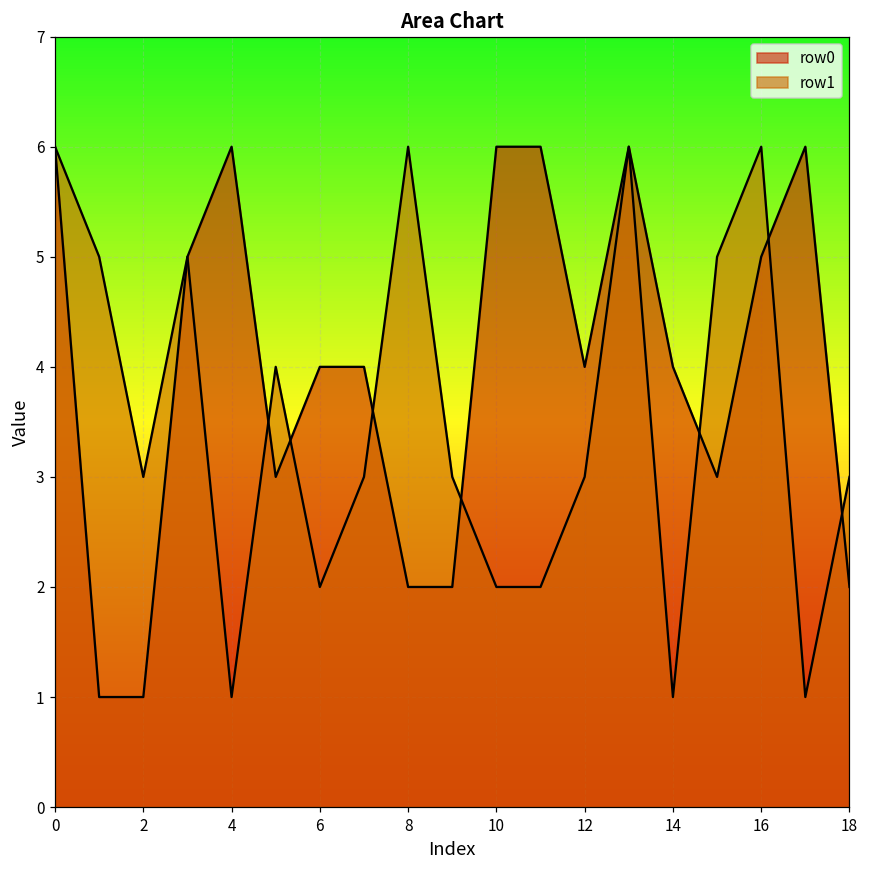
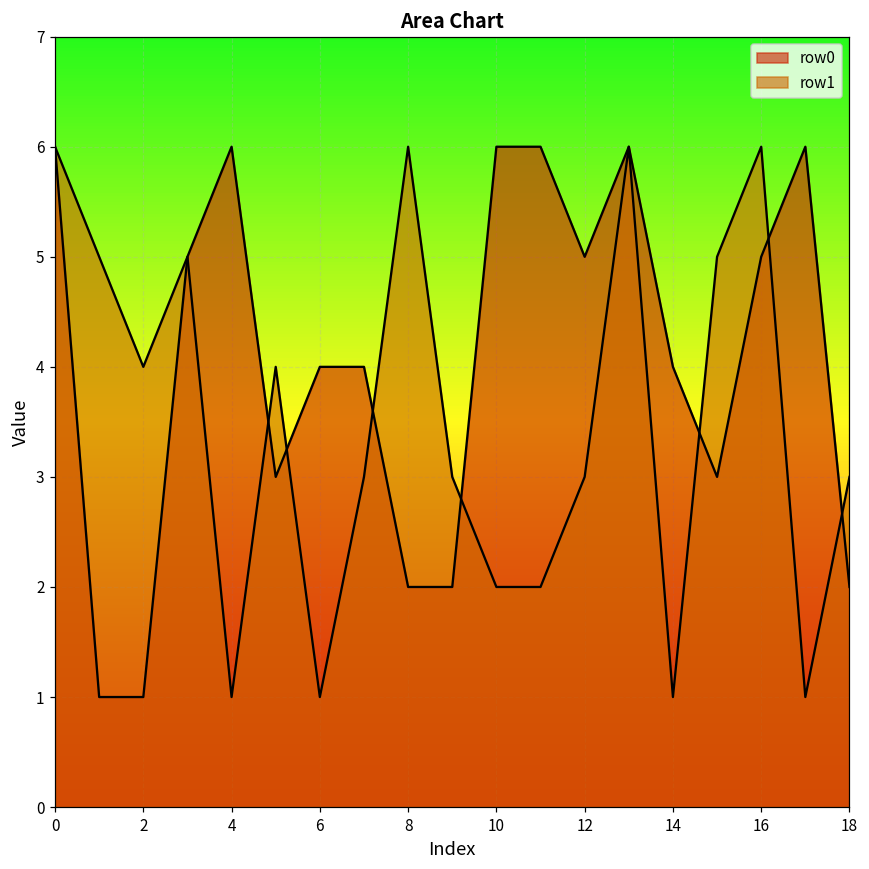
row1, 2: 3 -> 4
row1, 6: 2 -> 1
row0, 12: 4 -> 5
